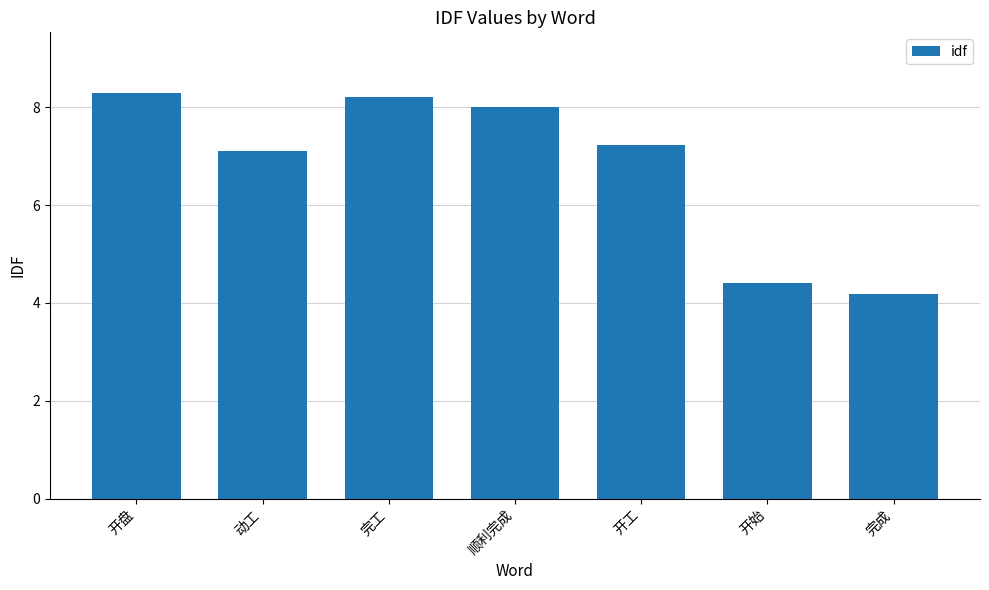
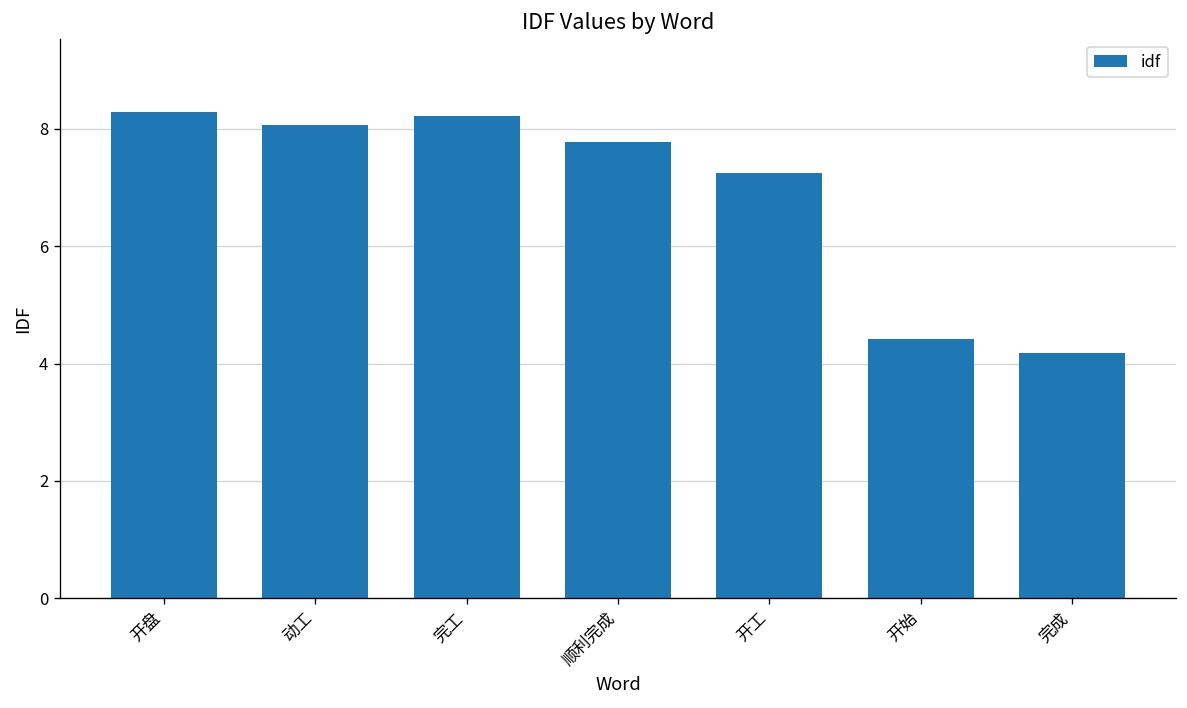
动工: 7.1 -> 8.1
顺利完成: 8.0 -> 7.8
